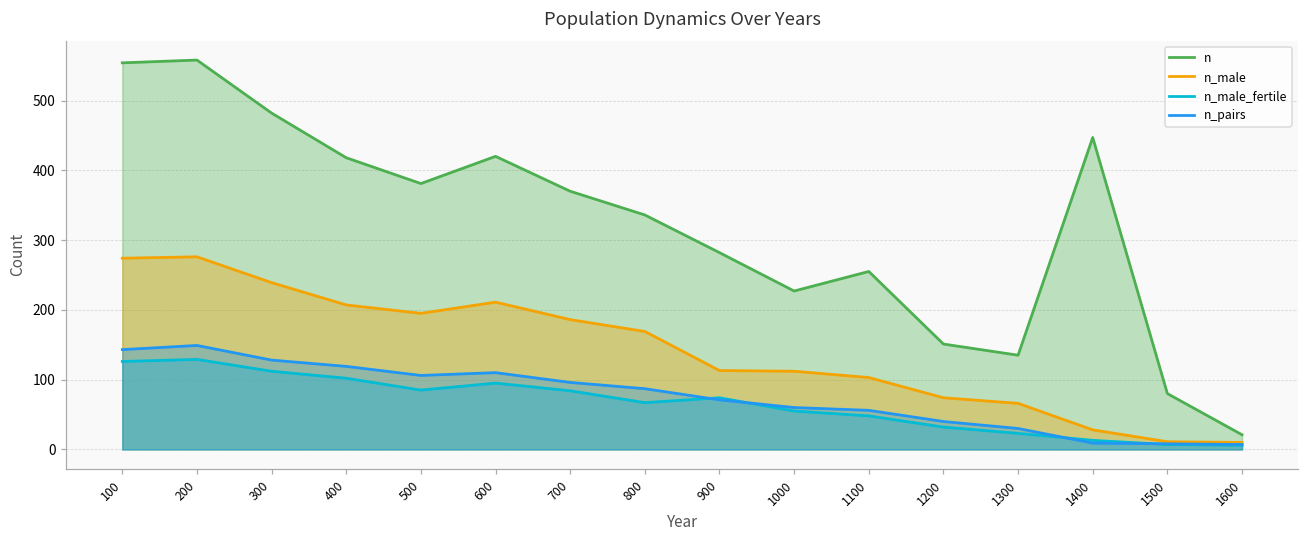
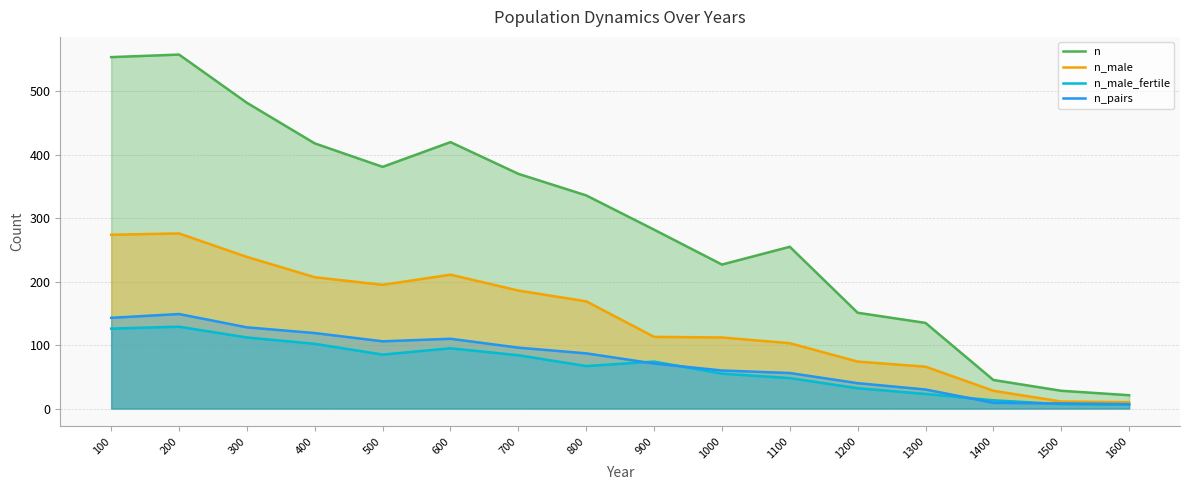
n, 1400: 450 -> 50
n, 1500: 80 -> 30
